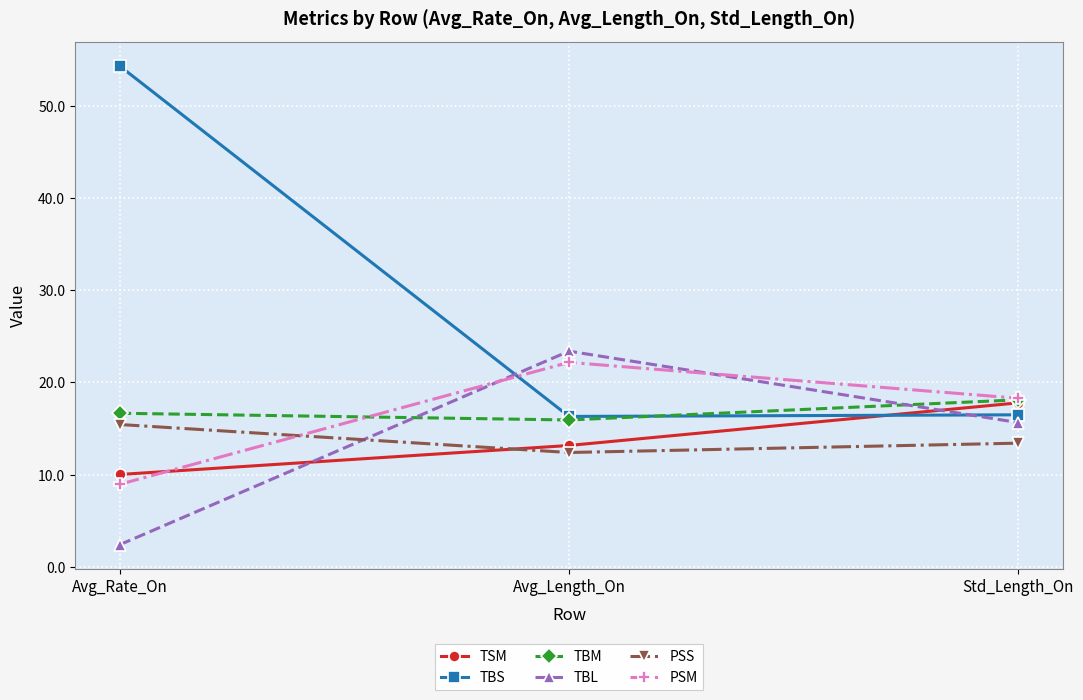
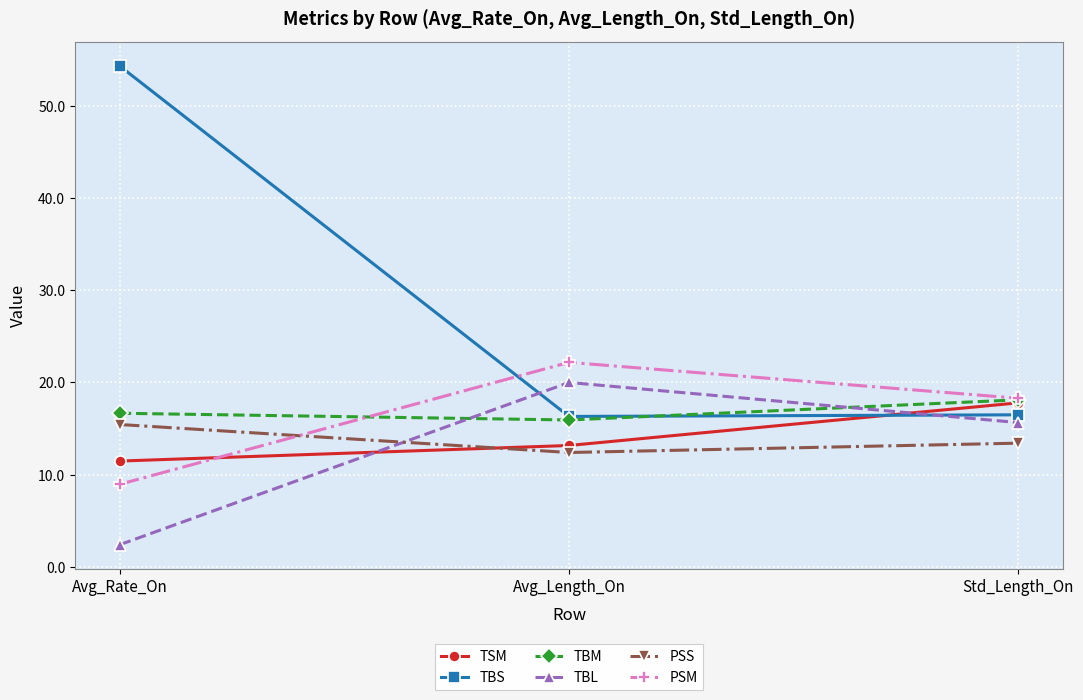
TSM, Avg_Rate_On: 10 -> 11
TBL, Avg_Length_On: 23 -> 20
